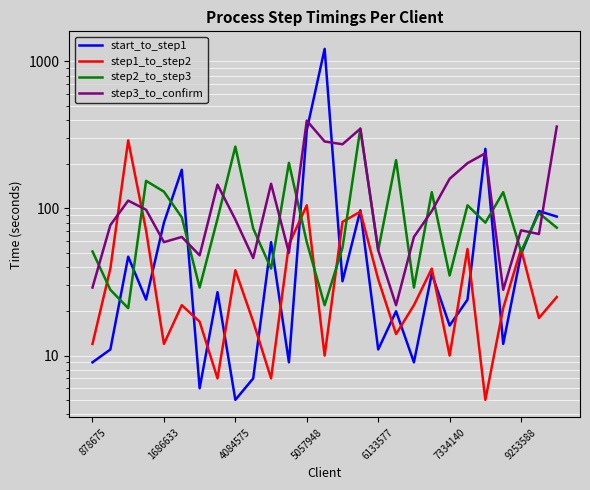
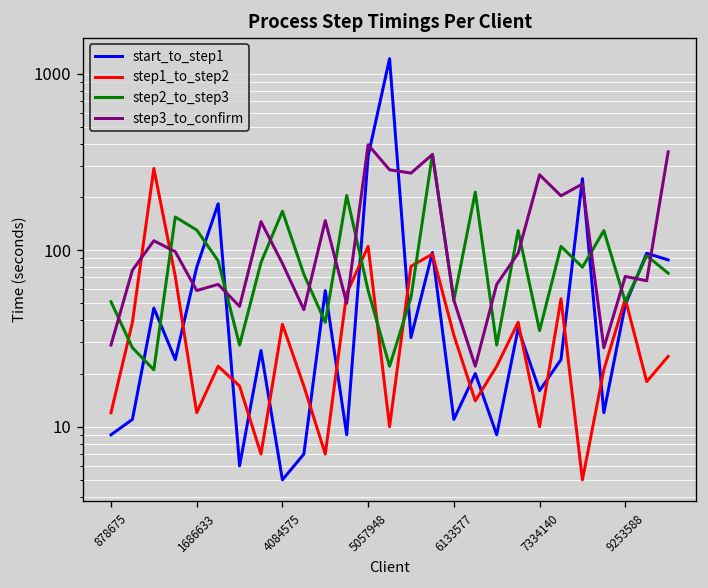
step2_to_step3, 4084575: 260 -> 170
step3_to_confirm, 7334140: 160 -> 270
